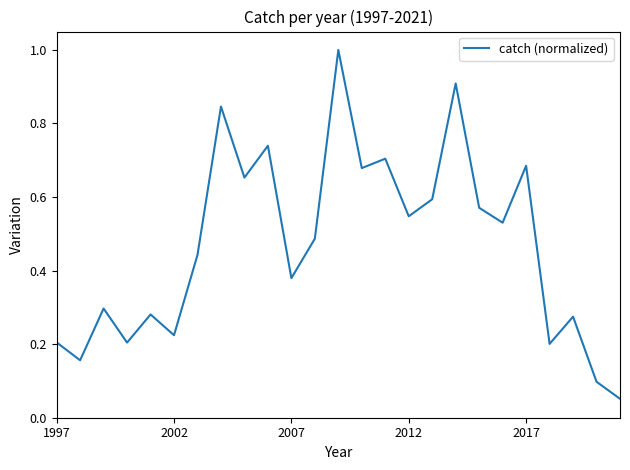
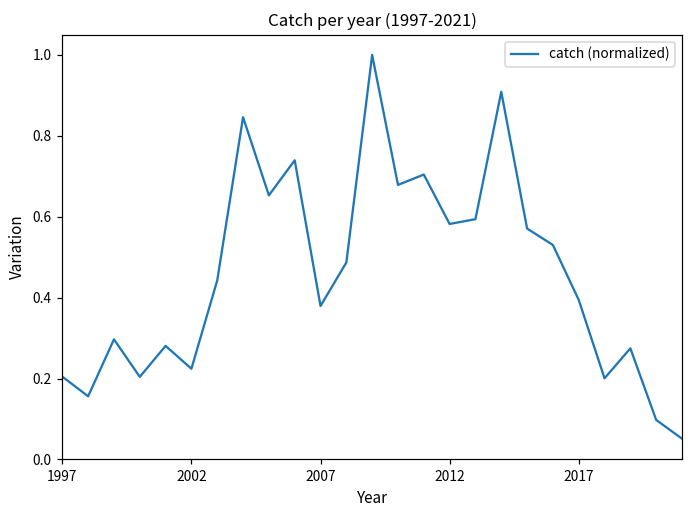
2012: 0.55 -> 0.58
2017: 0.68 -> 0.39
